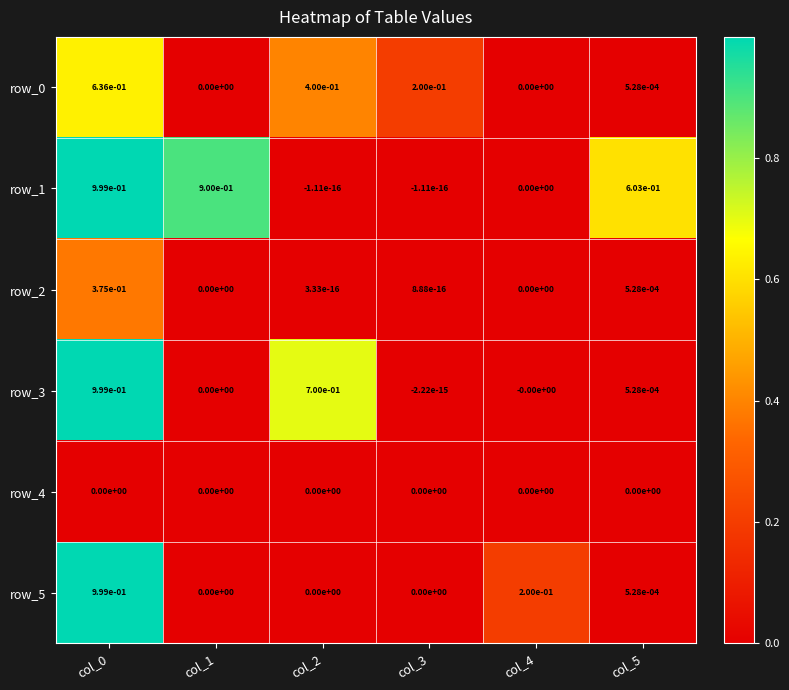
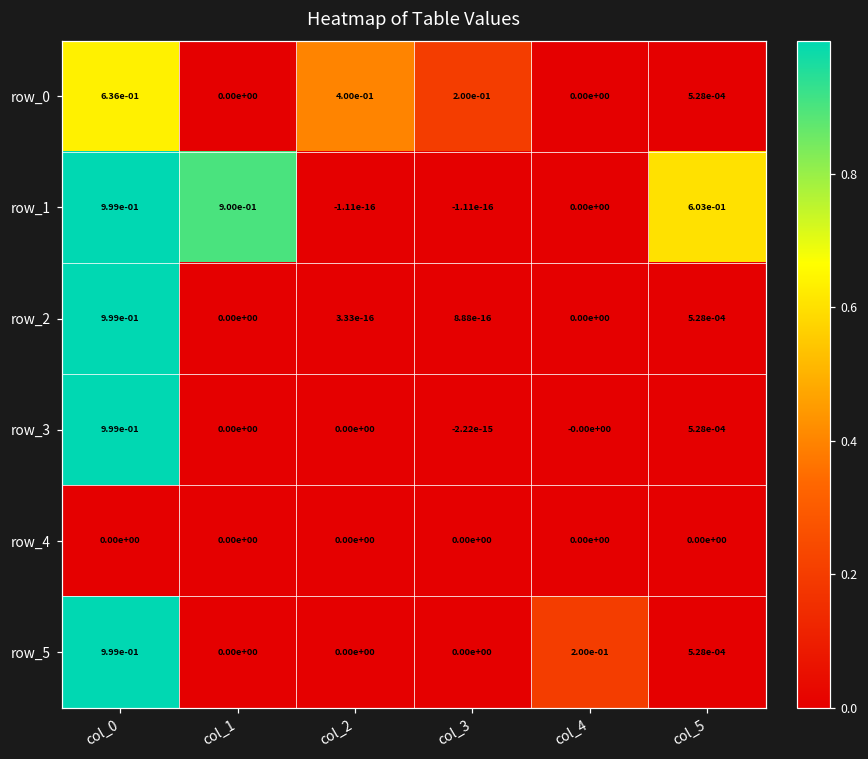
row_2, col_0: 3.75e-01 -> 9.99e-01
row_3, col_2: 7.00e-01 -> 0.00e+00
